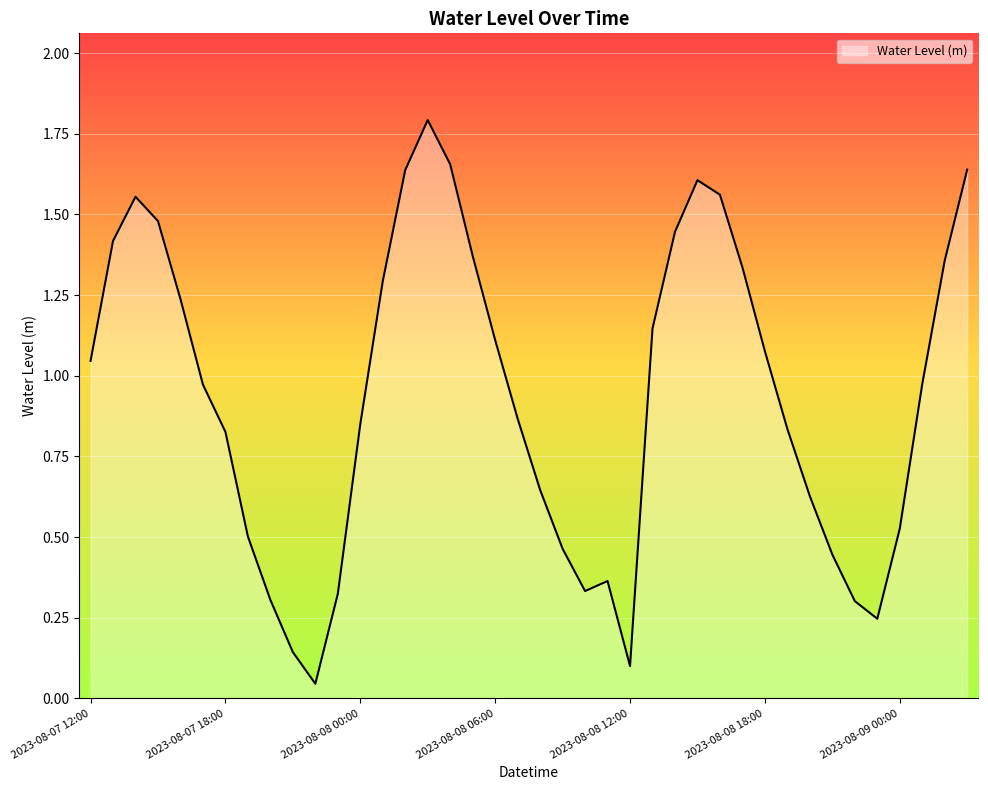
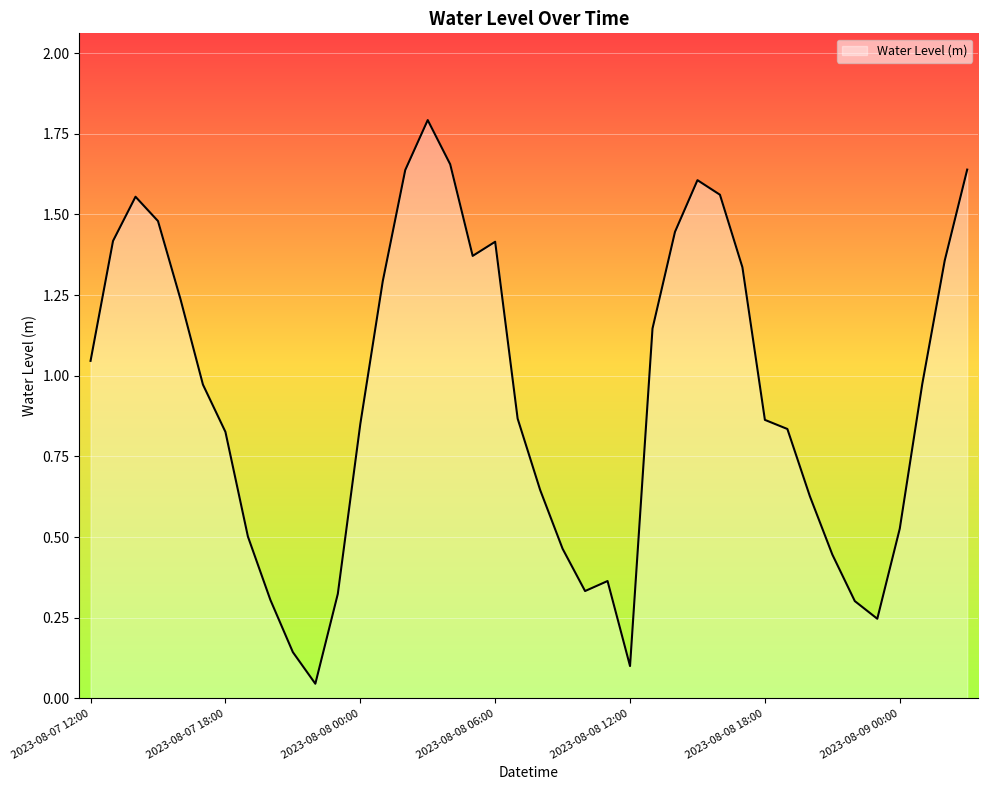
2023-08-08 06:00: 1.11 -> 1.42
2023-08-08 18:00: 1.08 -> 0.86
